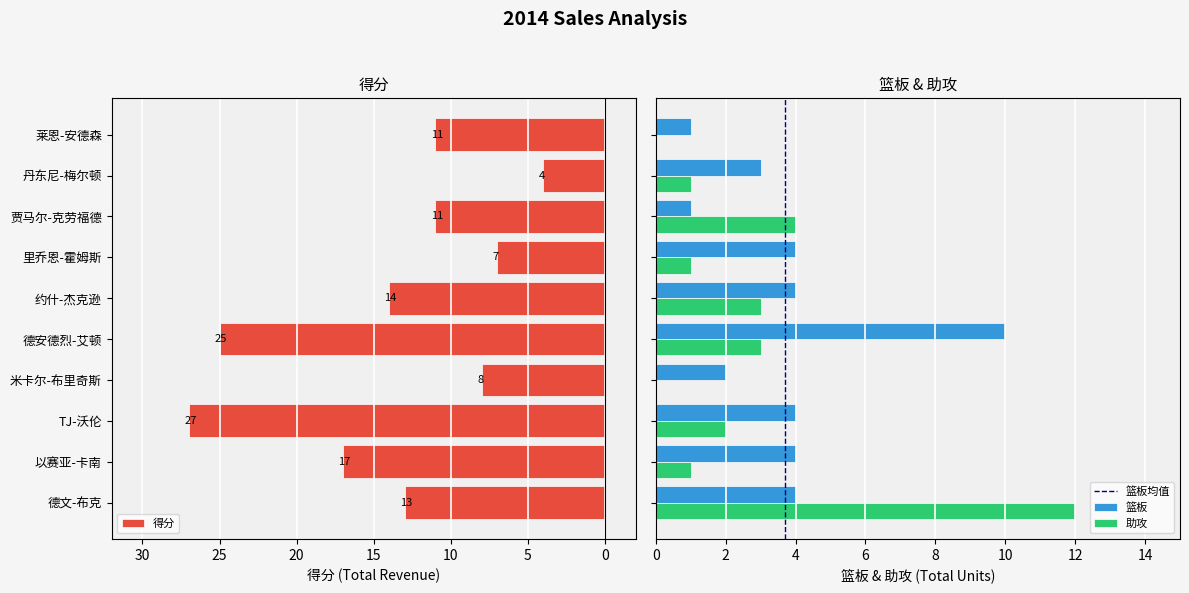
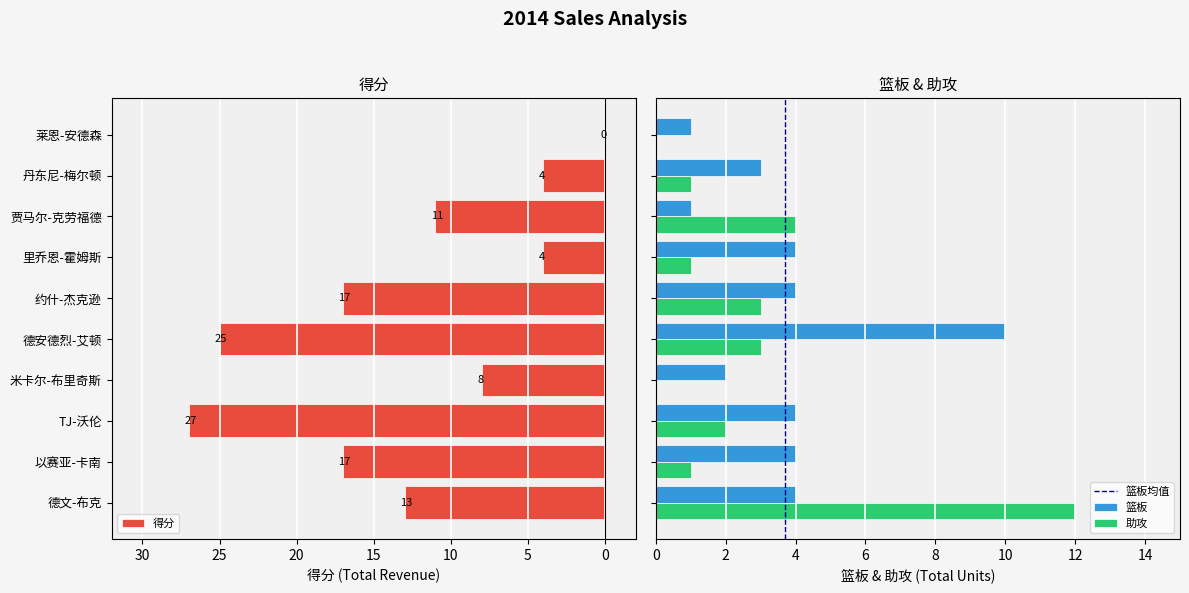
得分, 莱恩-安德森: 11 -> 0
得分, 里乔恩-霍姆斯: 7 -> 4
得分, 约什-杰克逊: 14 -> 17
